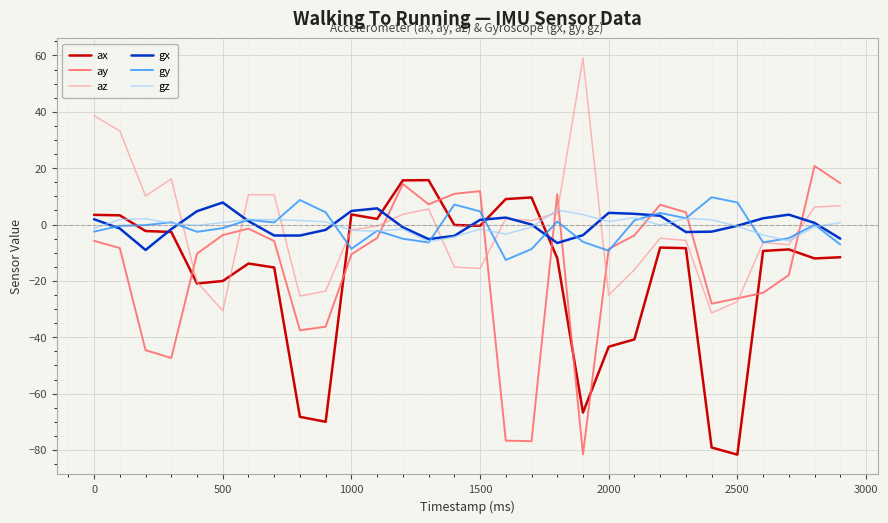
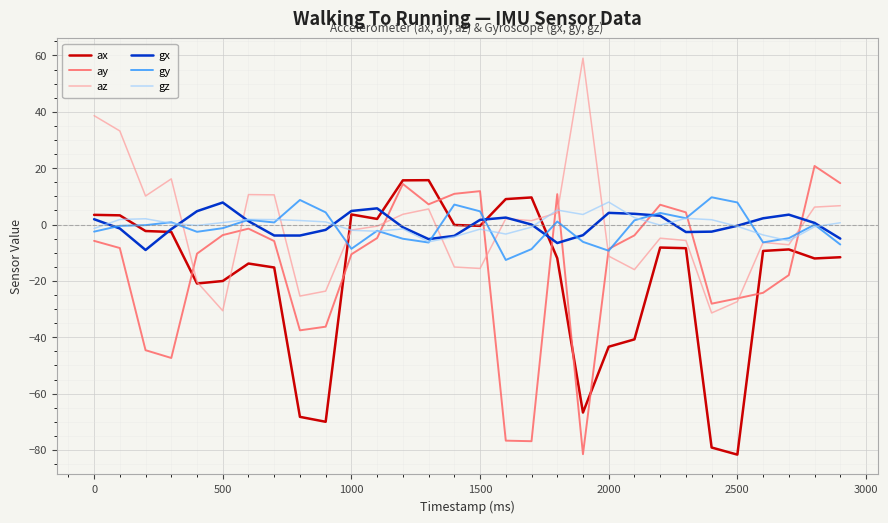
az, 2000: -25 -> -11
gz, 2000: 1 -> 8
